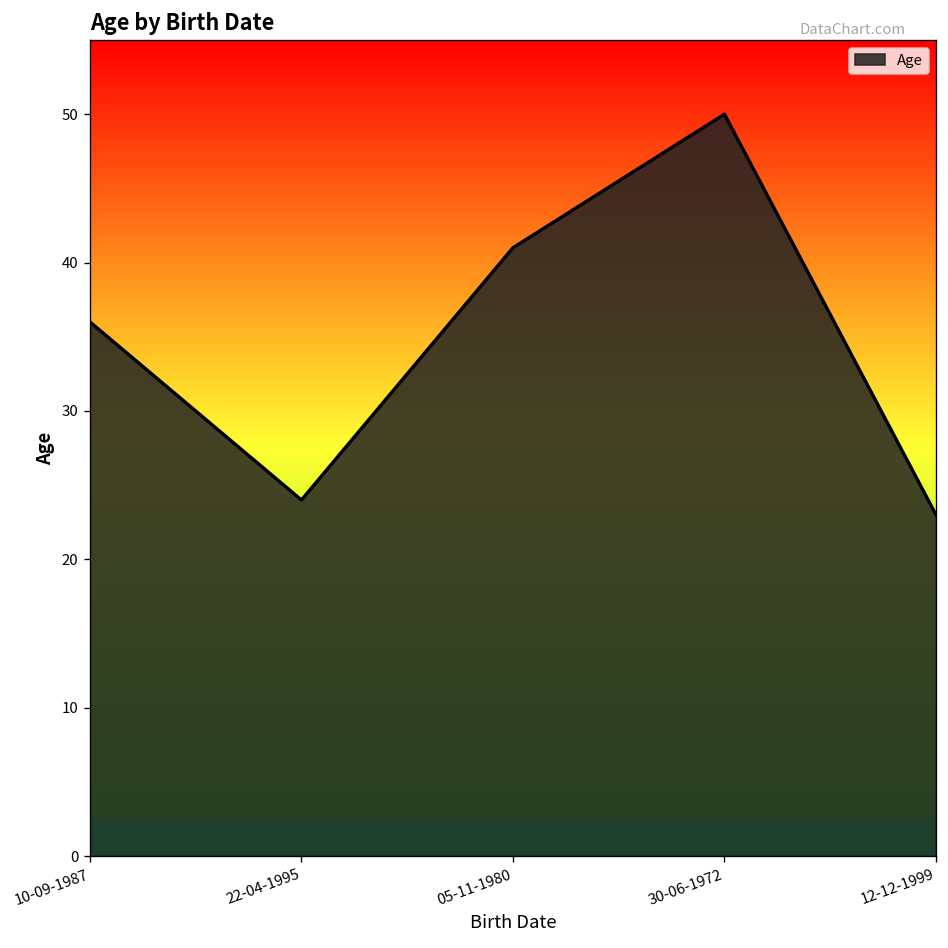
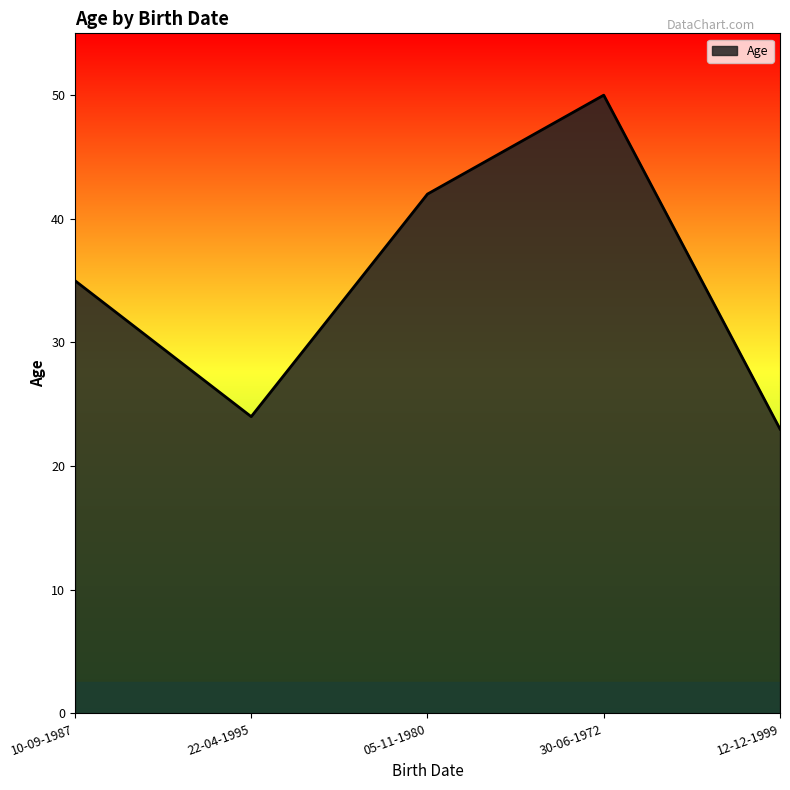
10-09-1987: 36 -> 35
05-11-1980: 41 -> 42
